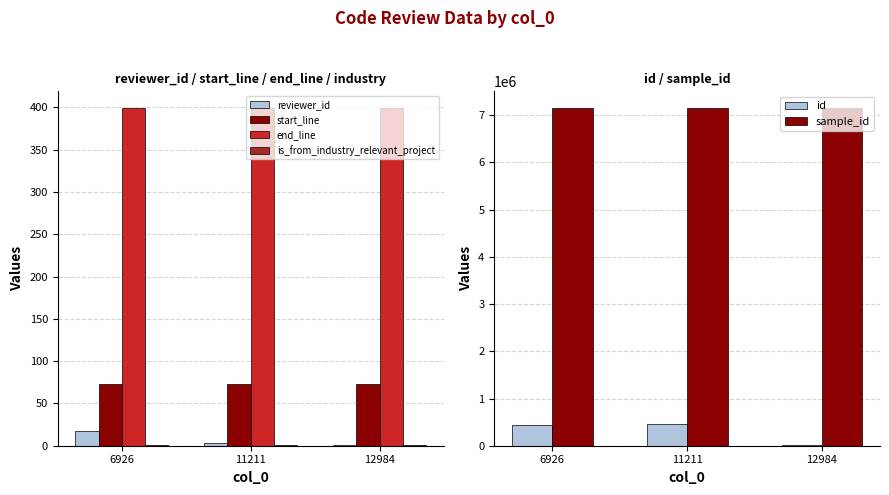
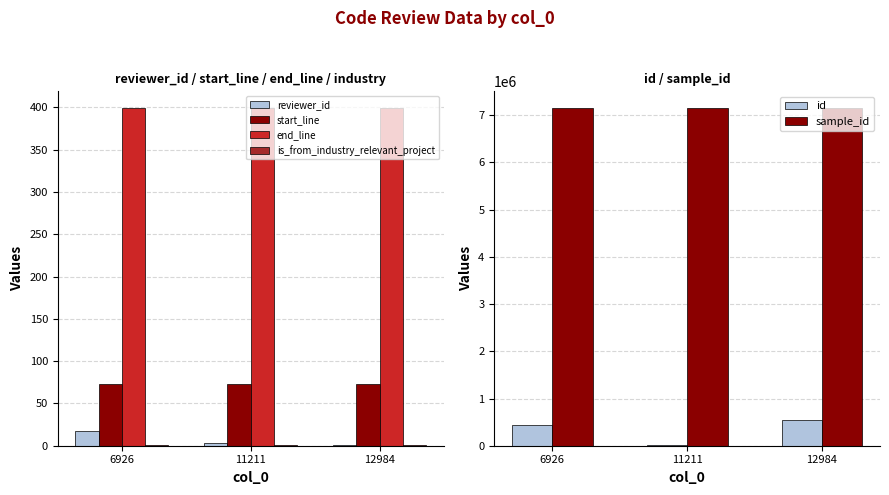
id / sample_id, id, 11211: 500000 -> 0
id / sample_id, id, 12984: 0 -> 500000
